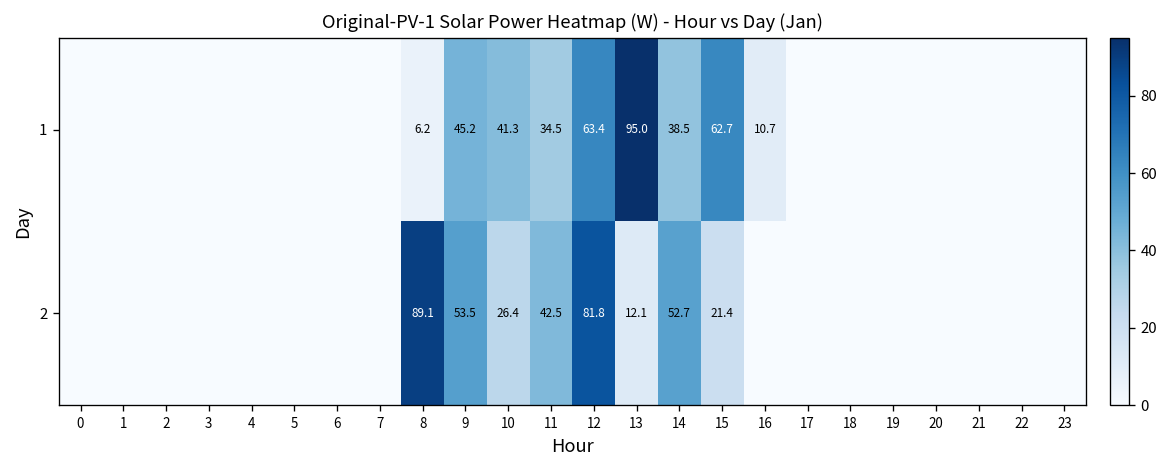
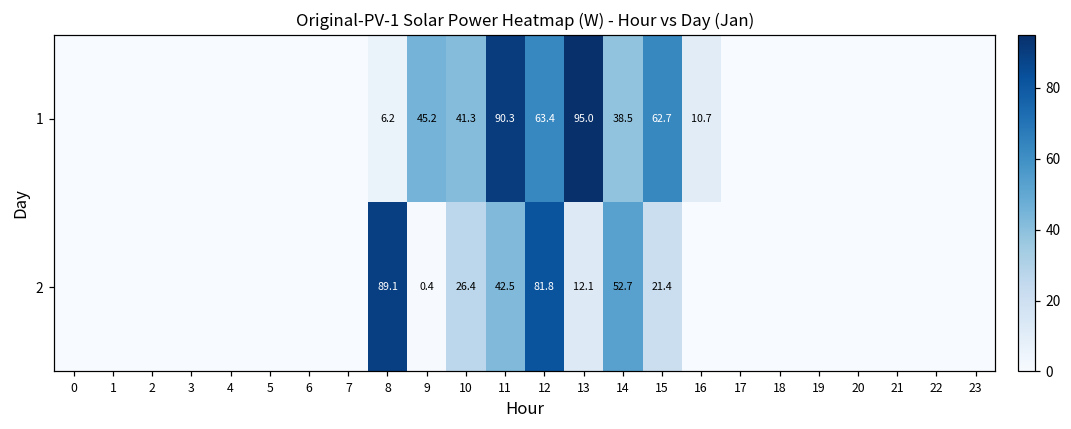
1, 11: 34.5 -> 90.3
2, 9: 53.5 -> 0.4
